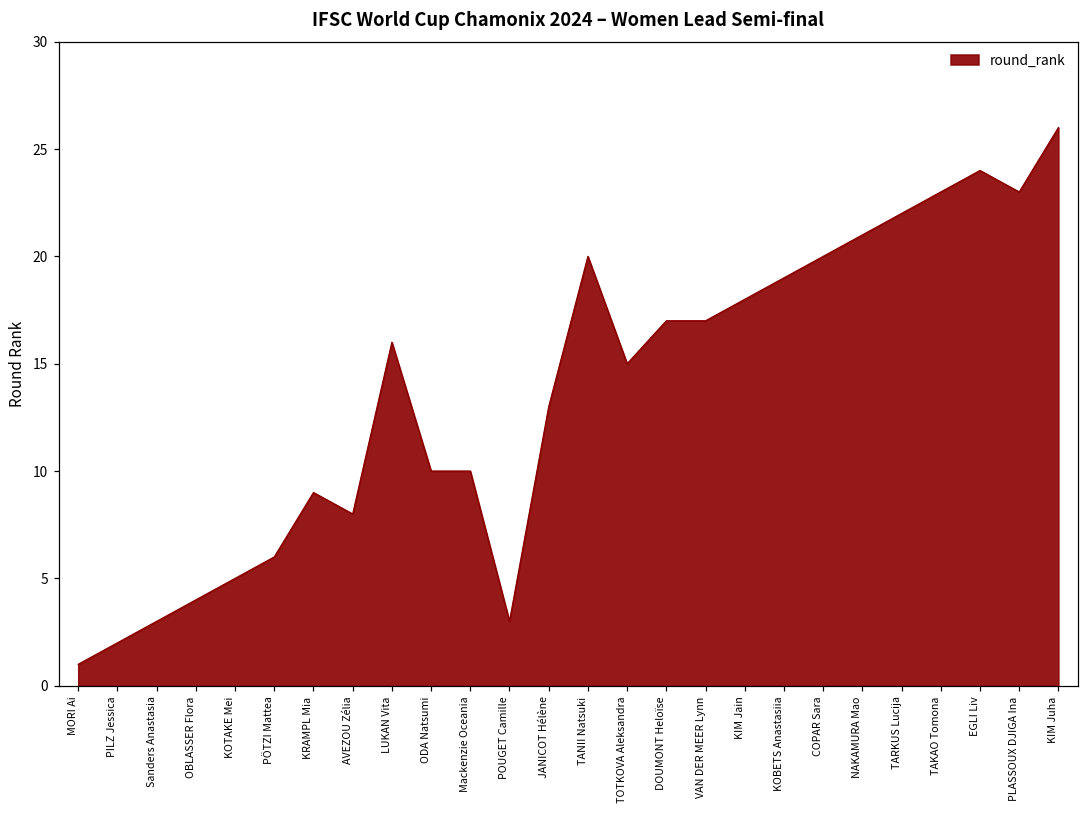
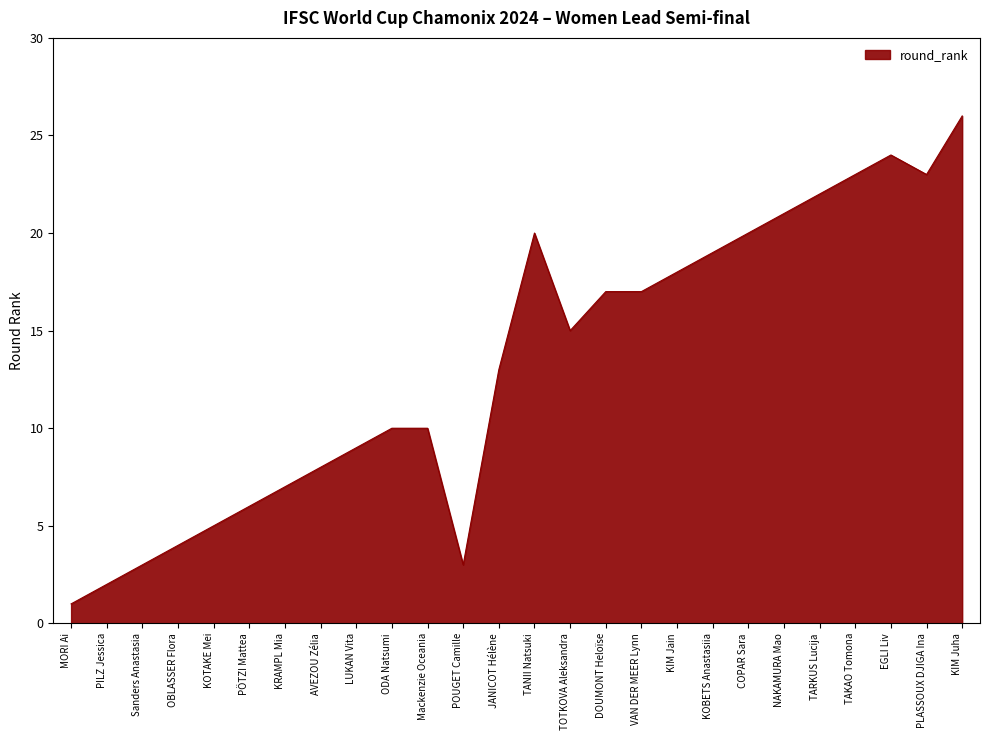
KRAMPL Mia: 9 -> 7
LUKAN Vita: 16 -> 9
